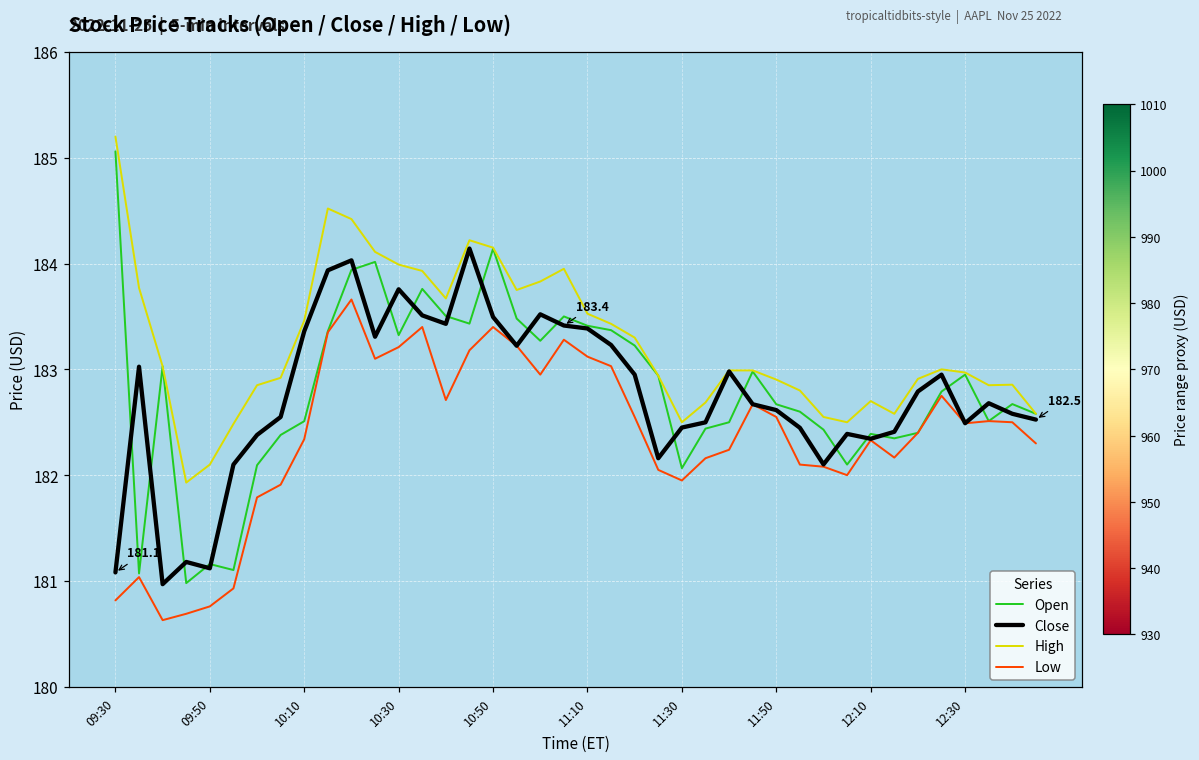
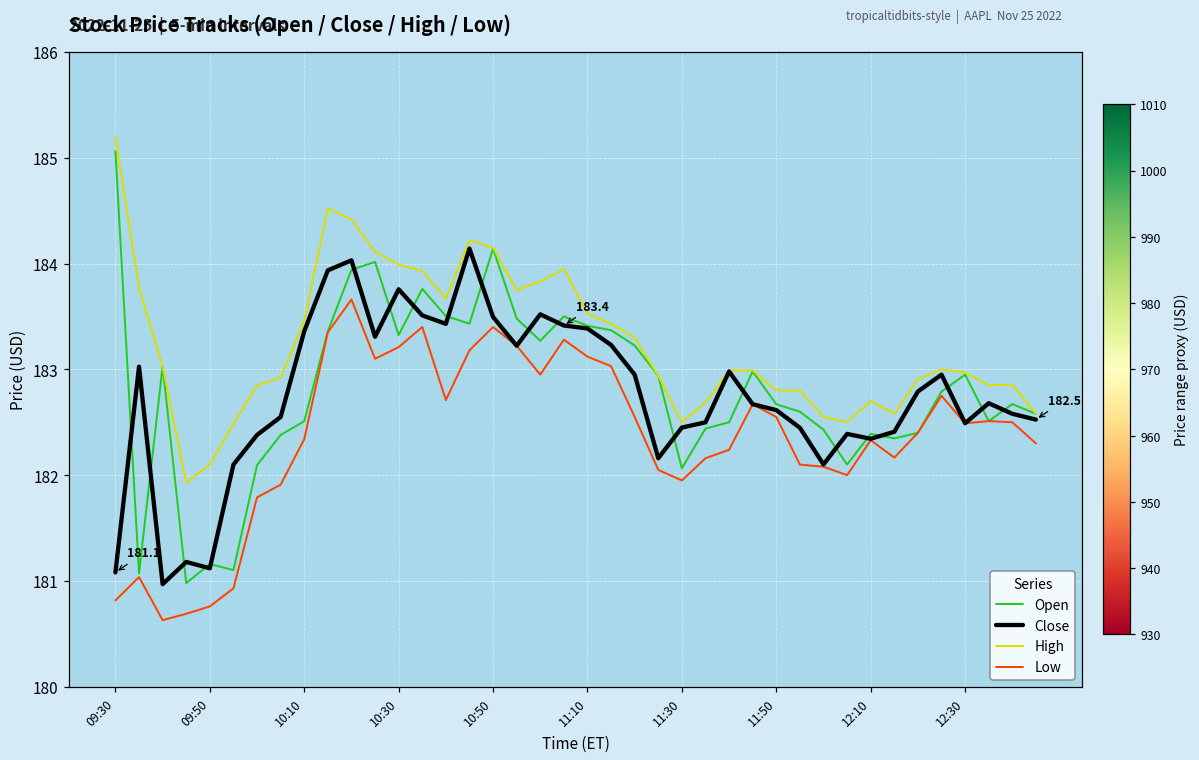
High, 11:50: 182.9 -> 182.8
